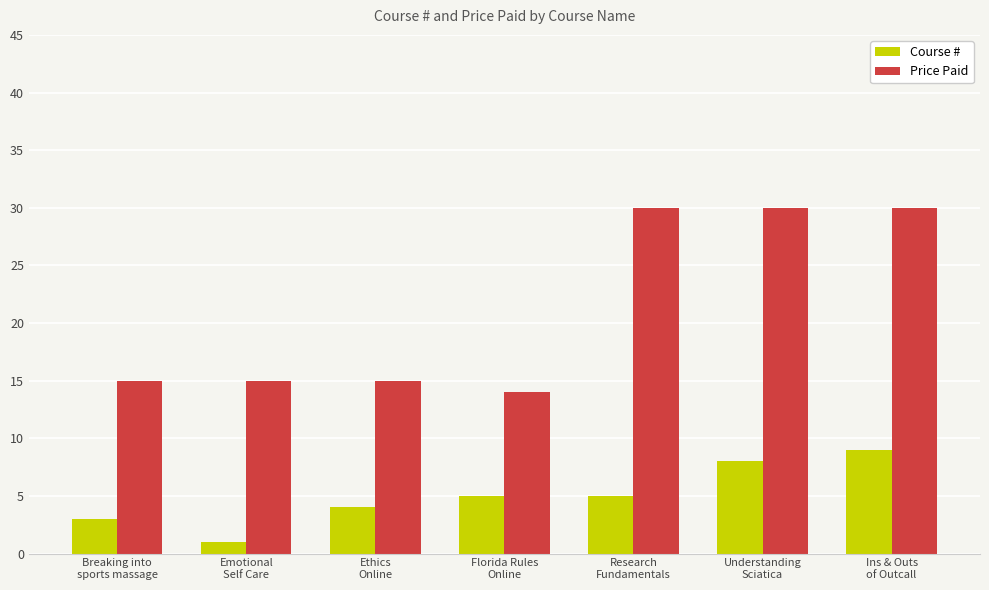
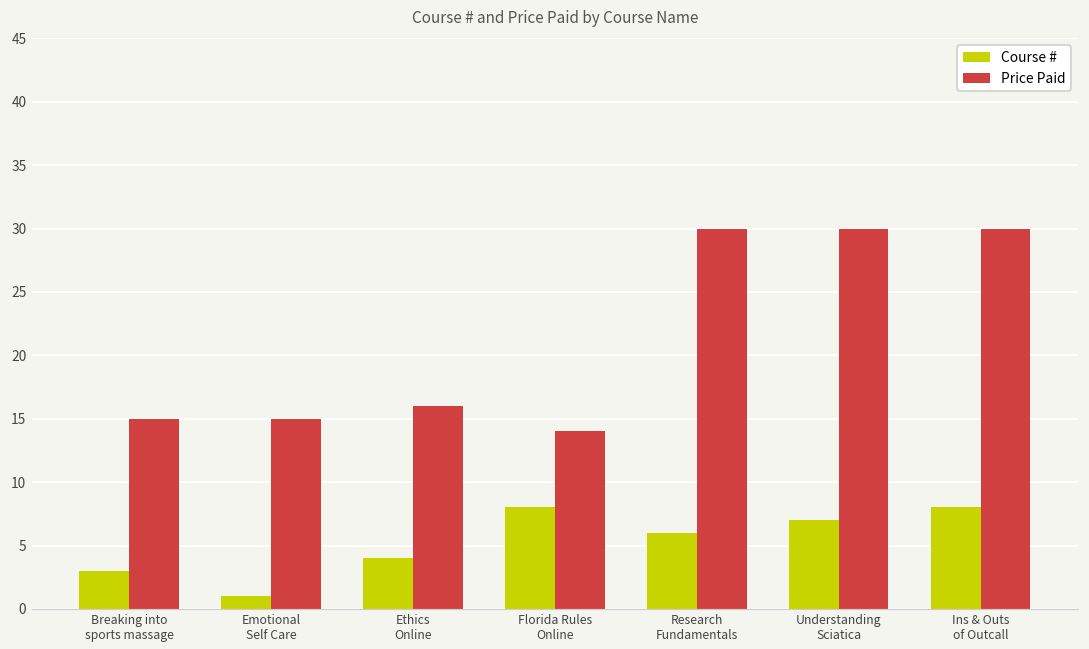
Price Paid, Ethics Online: 15 -> 16
Course #, Florida Rules Online: 5 -> 8
Course #, Research Fundamentals: 5 -> 6
Course #, Understanding Sciatica: 8 -> 7
Course #, Ins & Outs of Outcall: 9 -> 8
